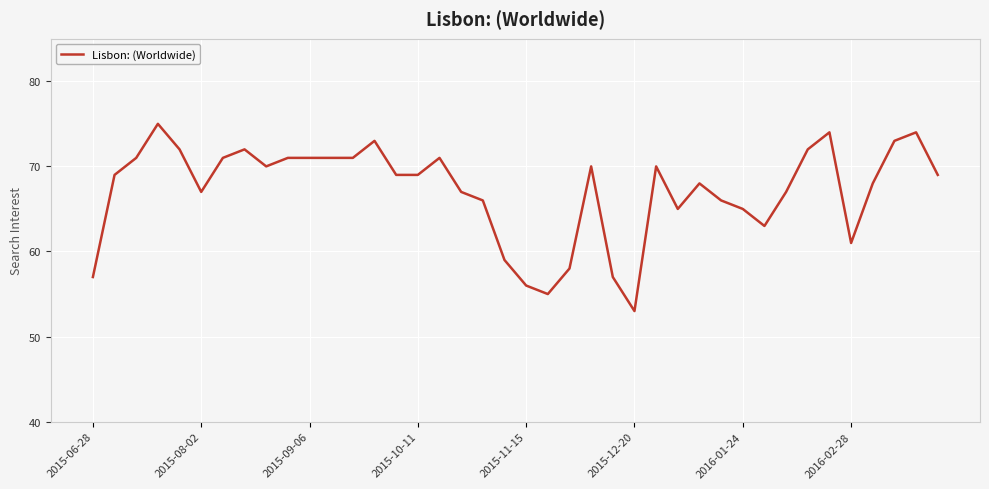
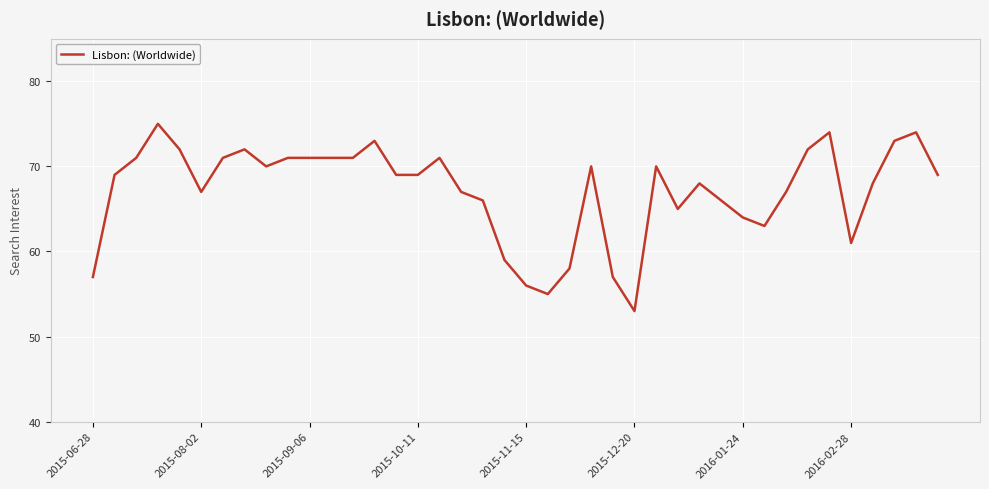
2016-01-24: 65 -> 64
